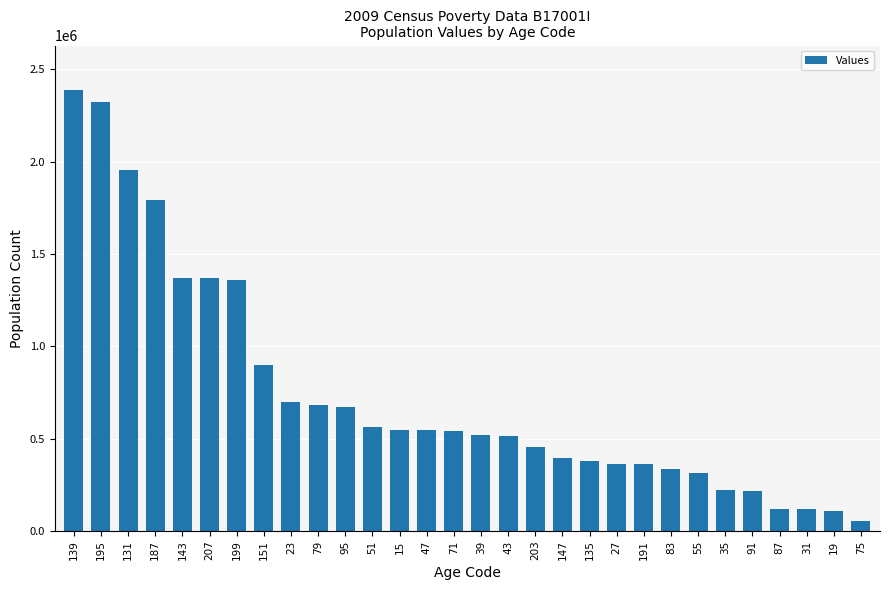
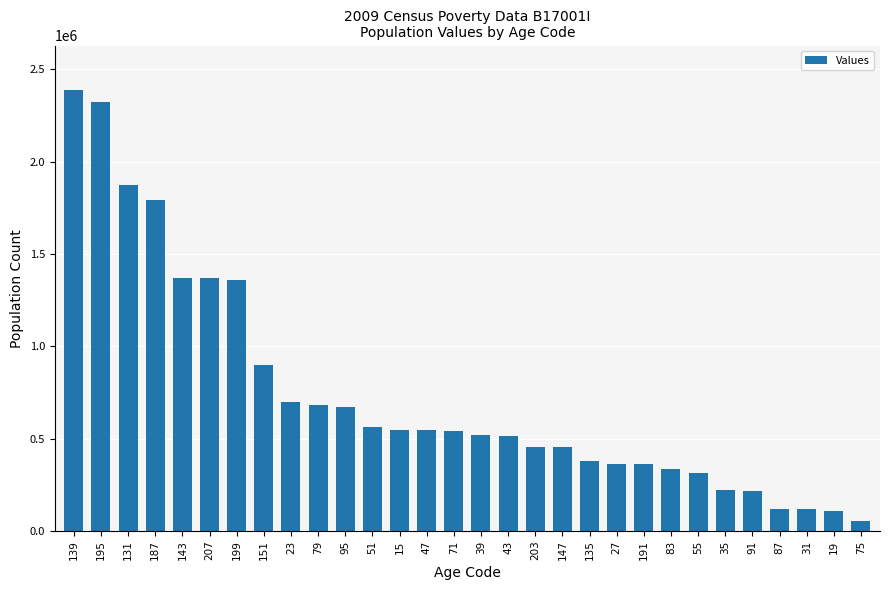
131: 1960000 -> 1880000
147: 390000 -> 450000
